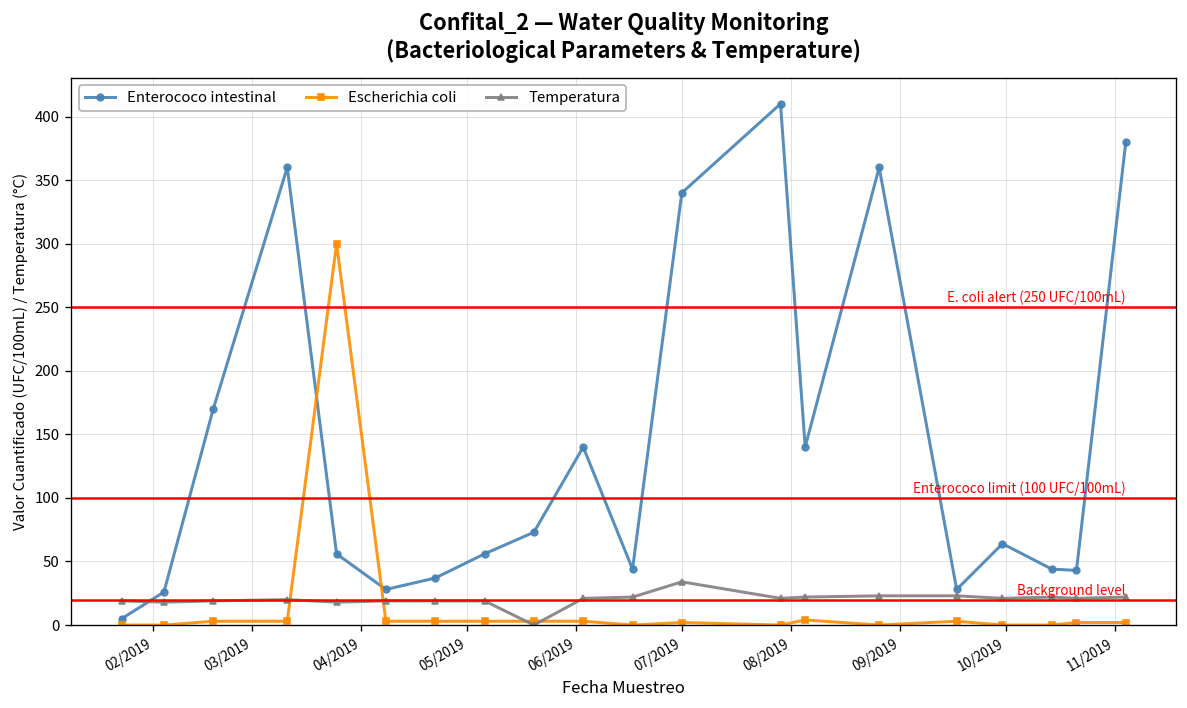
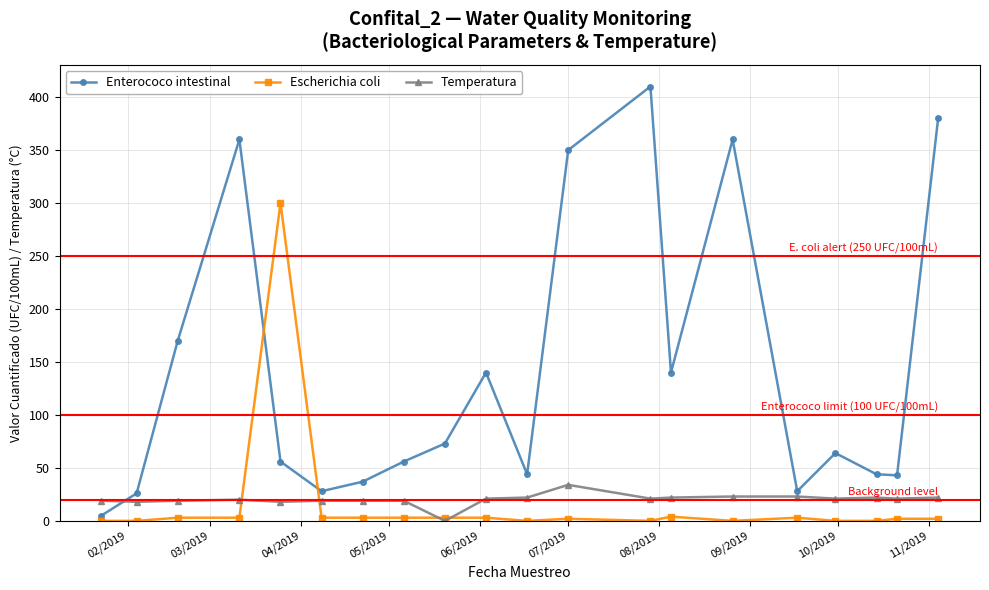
Enterococo intestinal, 07/2019: 340 -> 350
